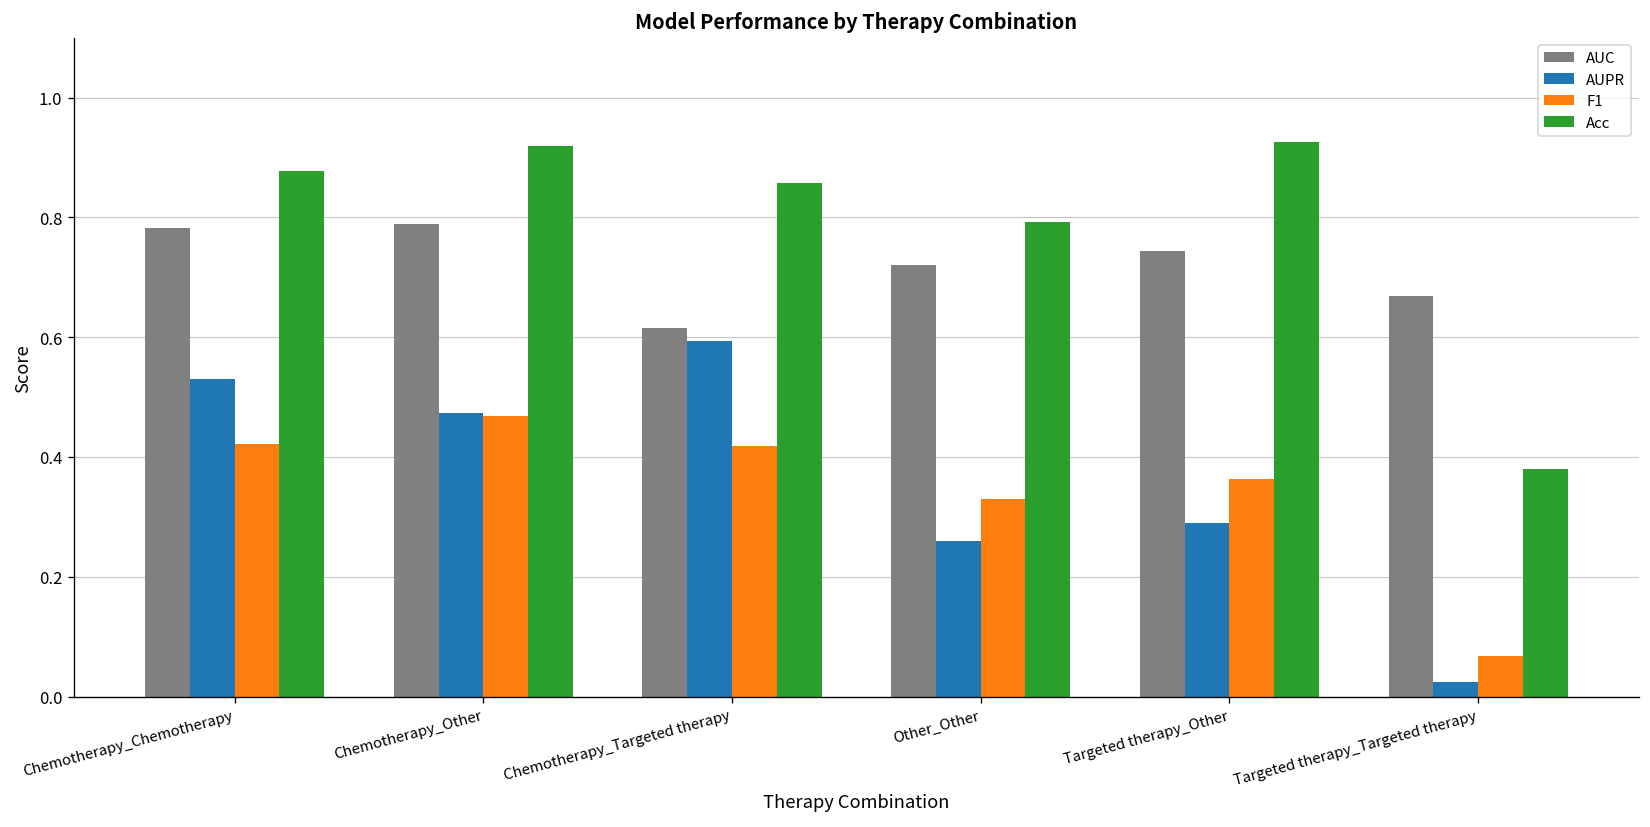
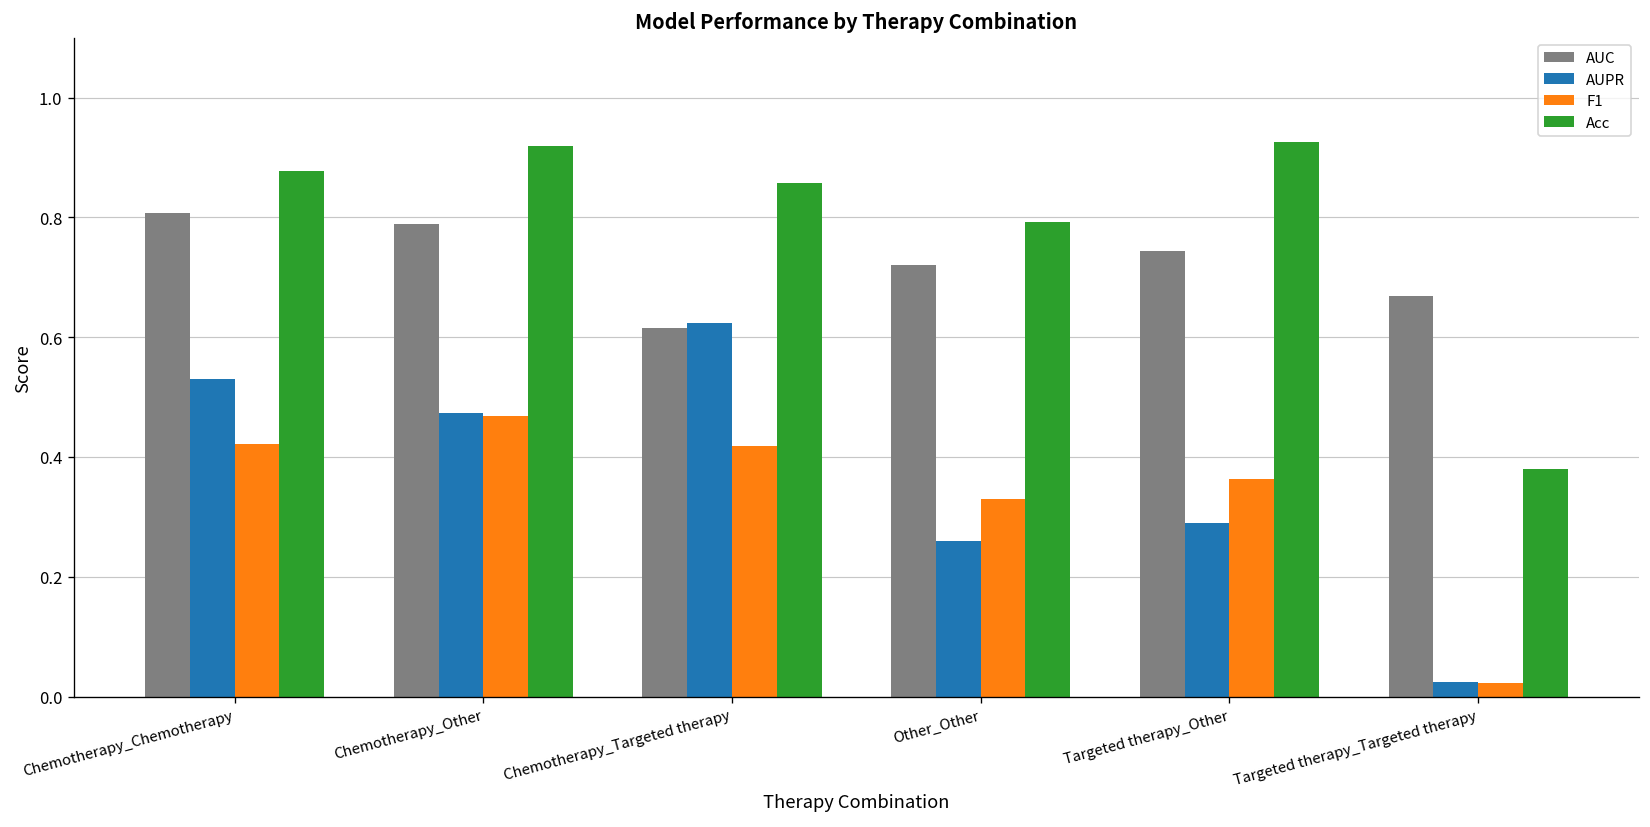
AUC, Chemotherapy_Chemotherapy: 0.78 -> 0.81
AUPR, Chemotherapy_Targeted therapy: 0.59 -> 0.62
F1, Targeted therapy_Targeted therapy: 0.07 -> 0.02
